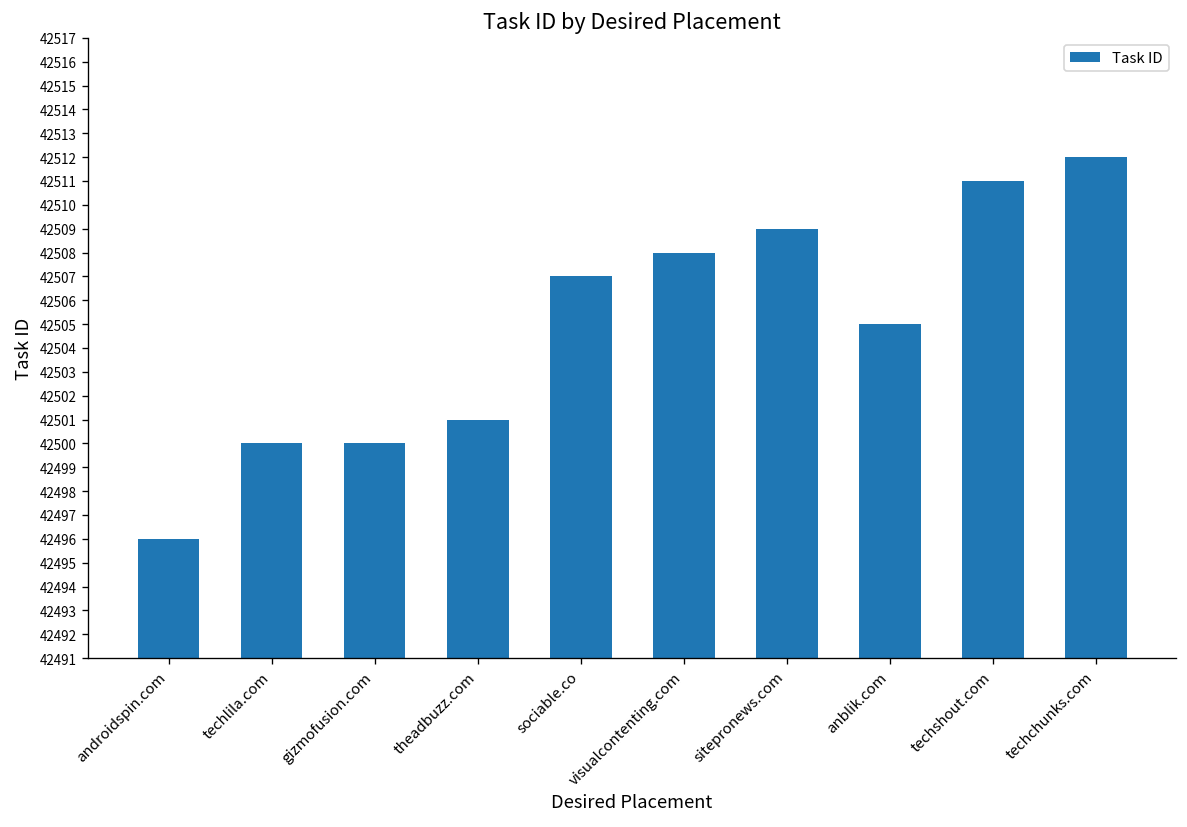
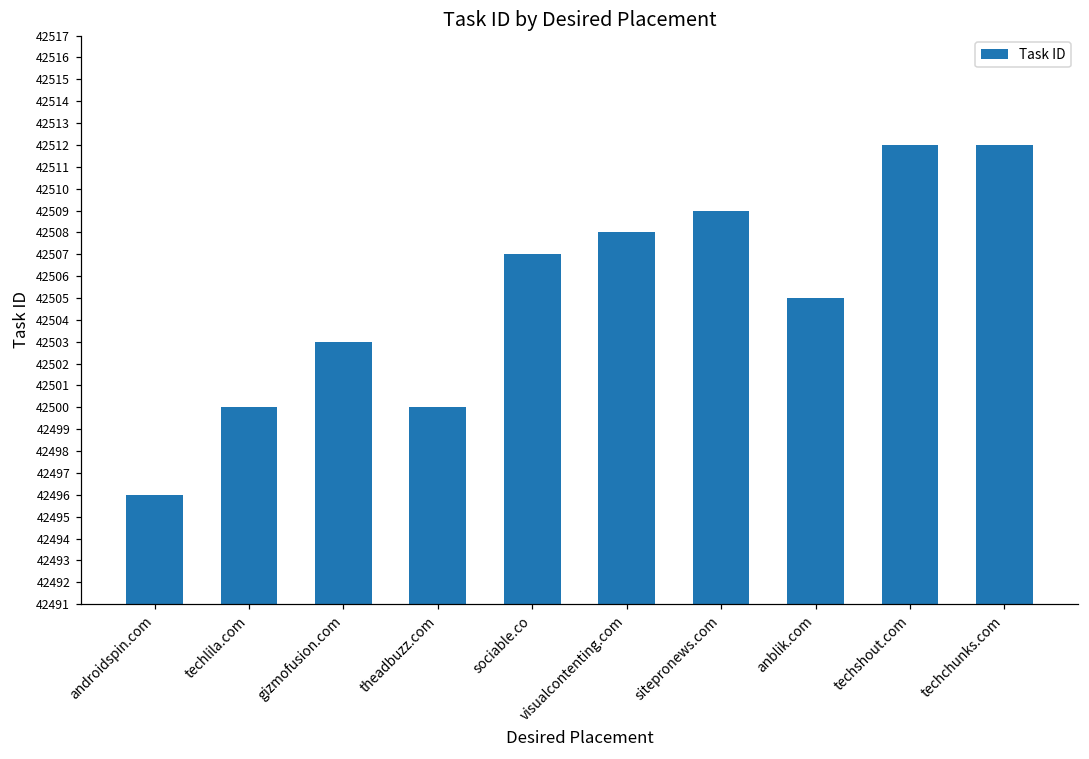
gizmofusion.com: 42500 -> 42503
theadbuzz.com: 42501 -> 42500
techshout.com: 42511 -> 42512
